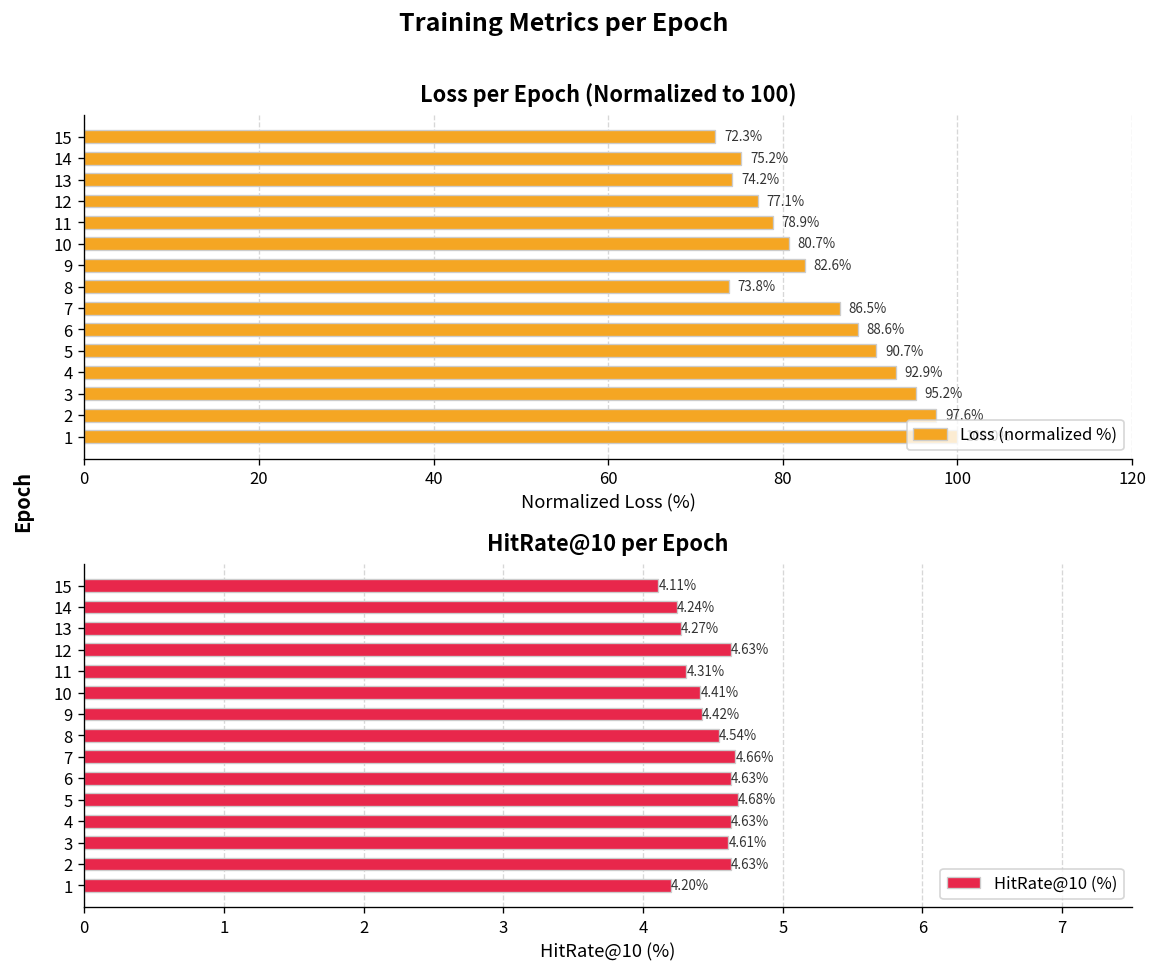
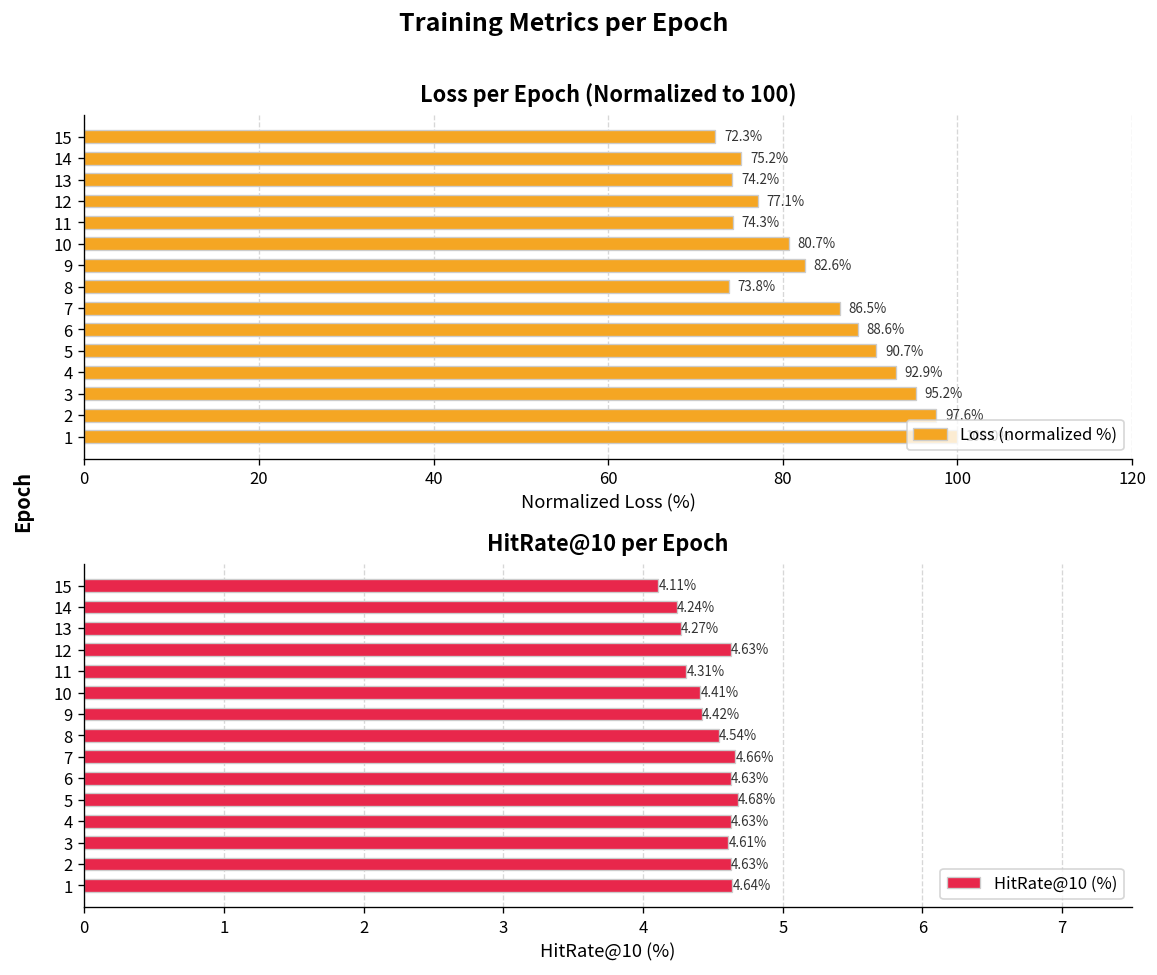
Loss per Epoch (Normalized to 100), 11: 78.9% -> 74.3%
HitRate@10 per Epoch, 1: 4.20% -> 4.64%
